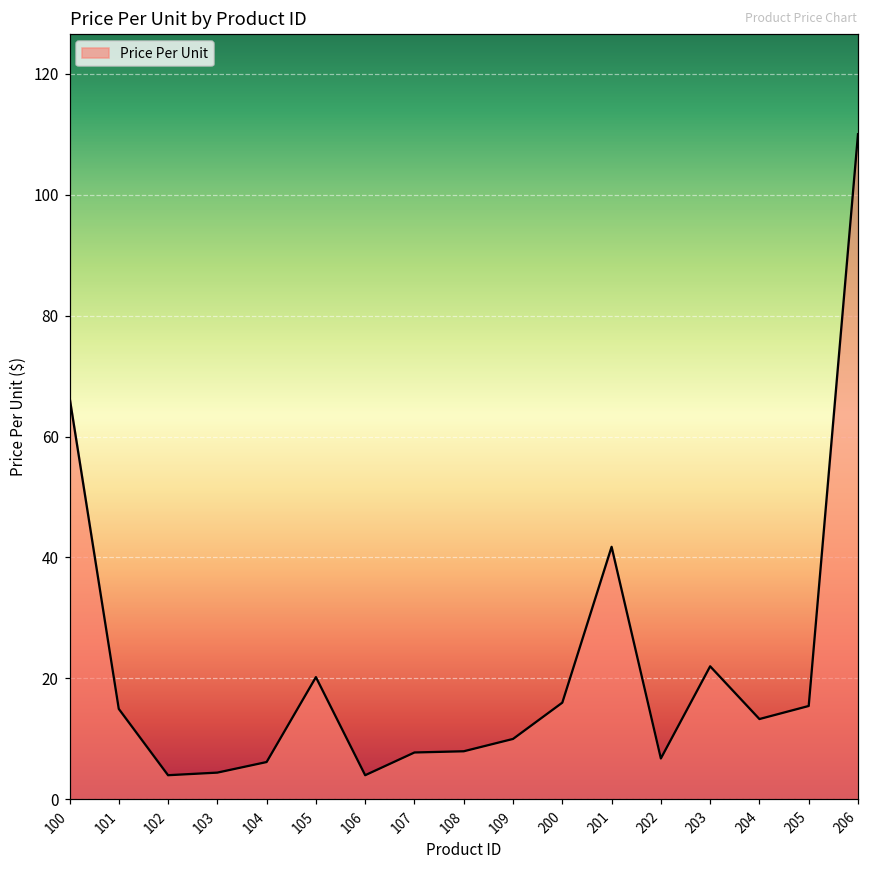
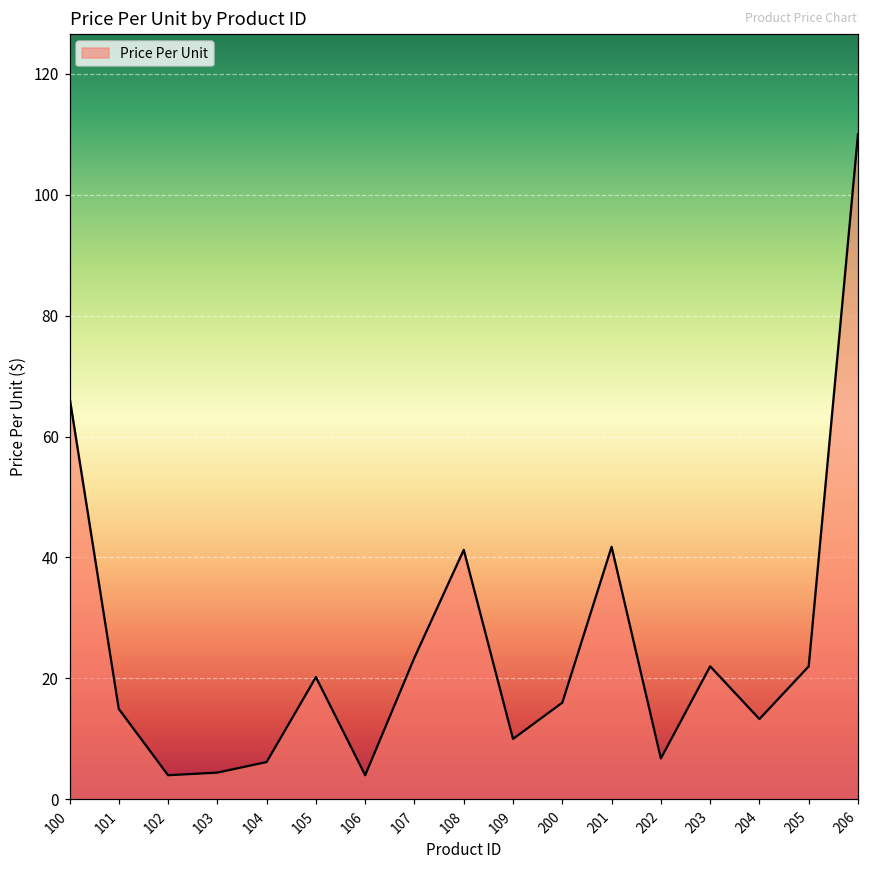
107: 8 -> 23
108: 8 -> 41
205: 15 -> 22
